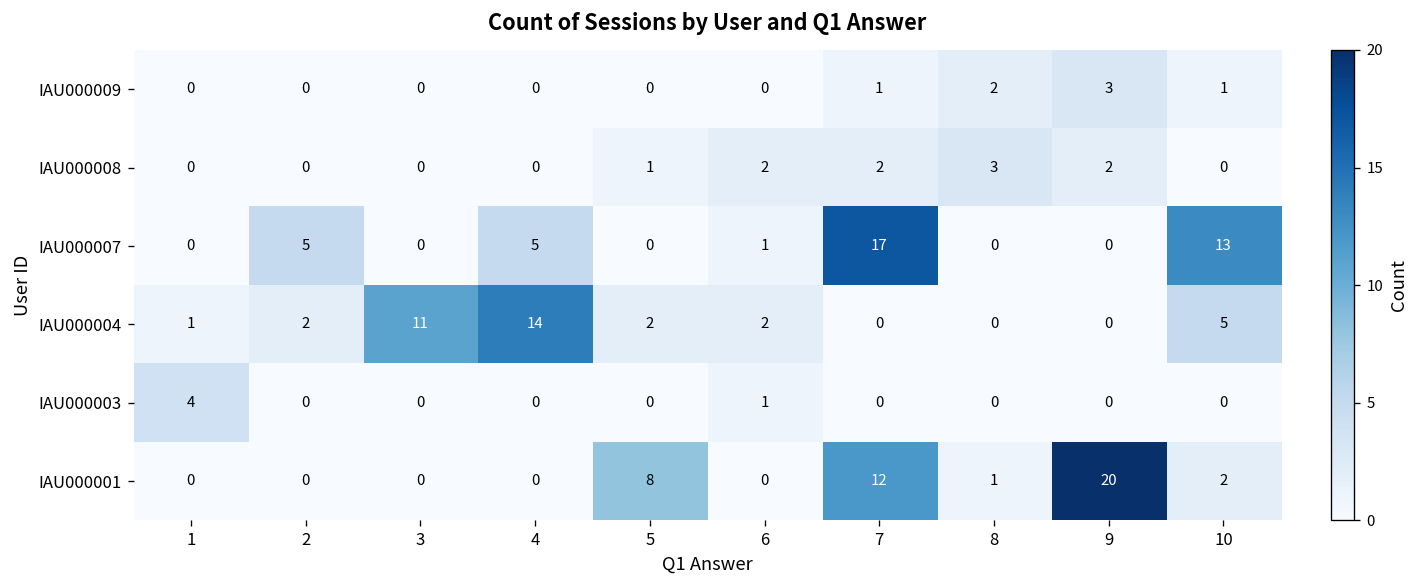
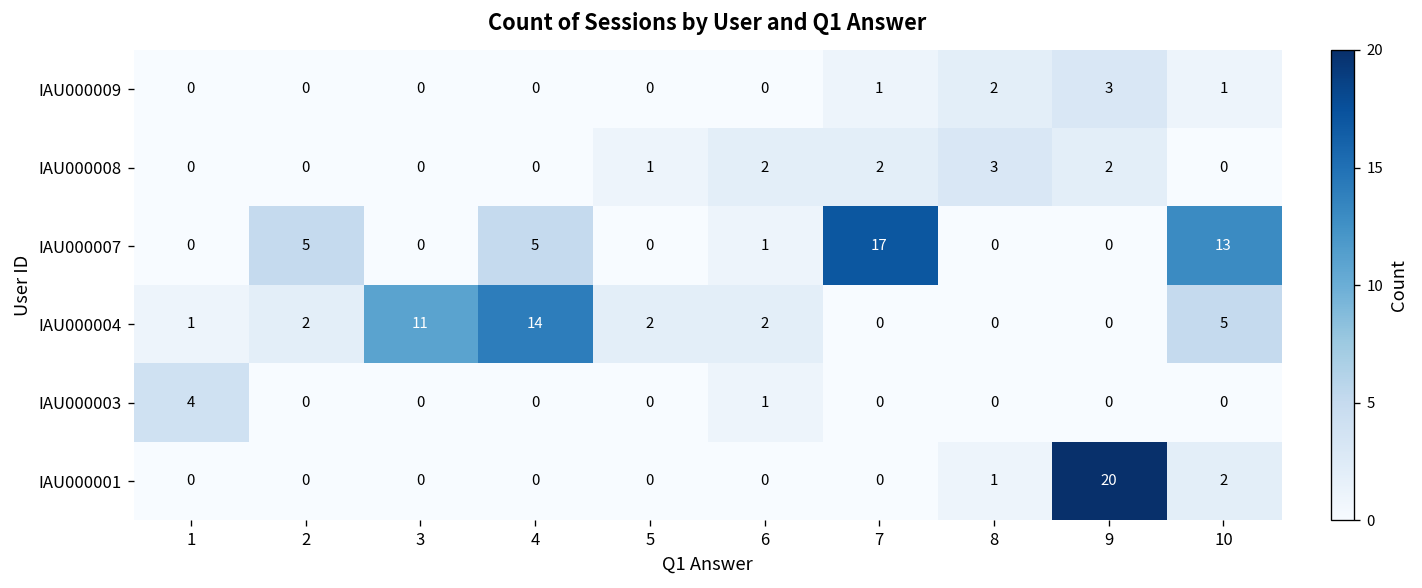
IAU000001, 5: 8 -> 0
IAU000001, 7: 12 -> 0
